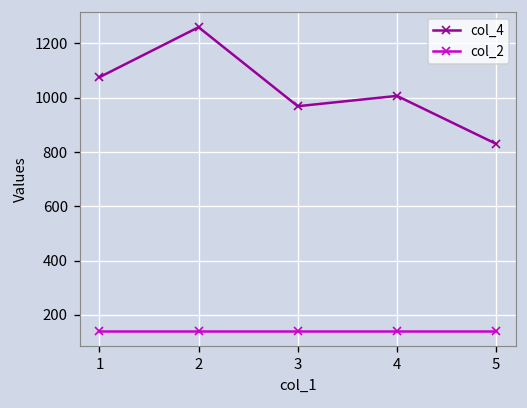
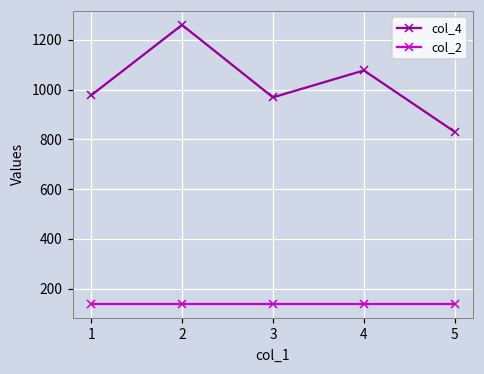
col_4, 1: 1080 -> 980
col_4, 4: 1010 -> 1080
